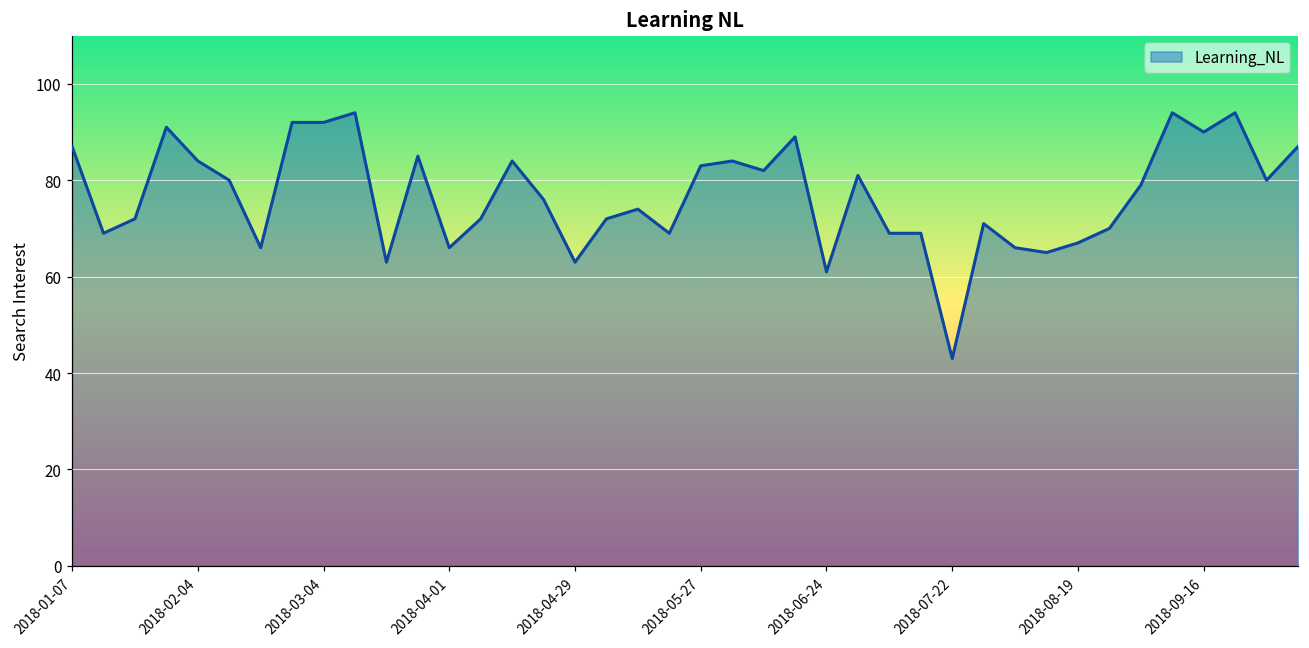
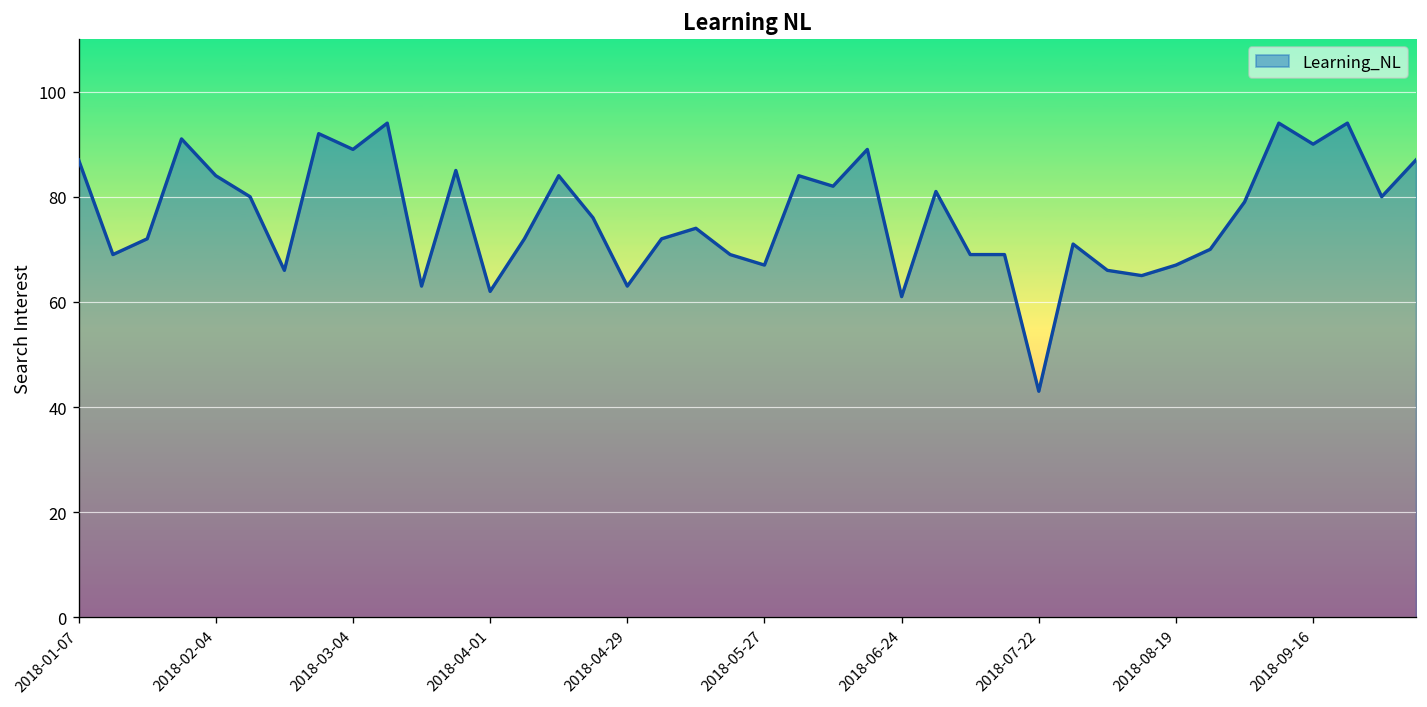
2018-03-04: 92 -> 89
2018-04-01: 66 -> 62
2018-05-27: 83 -> 67
